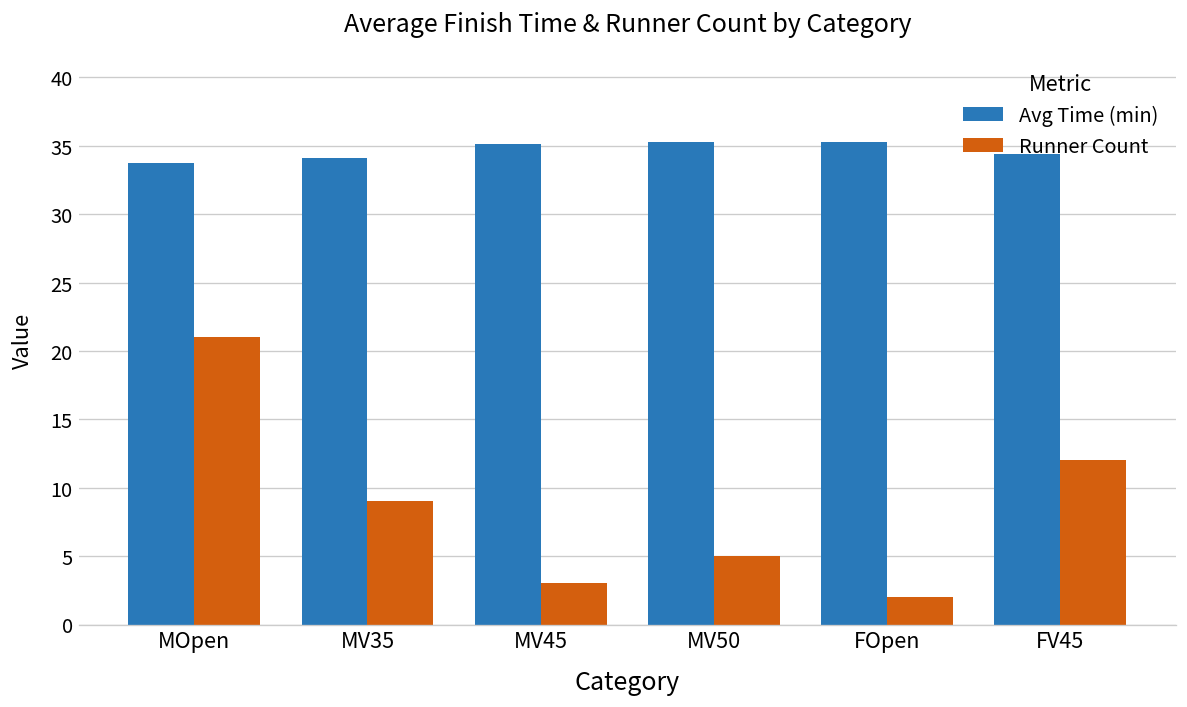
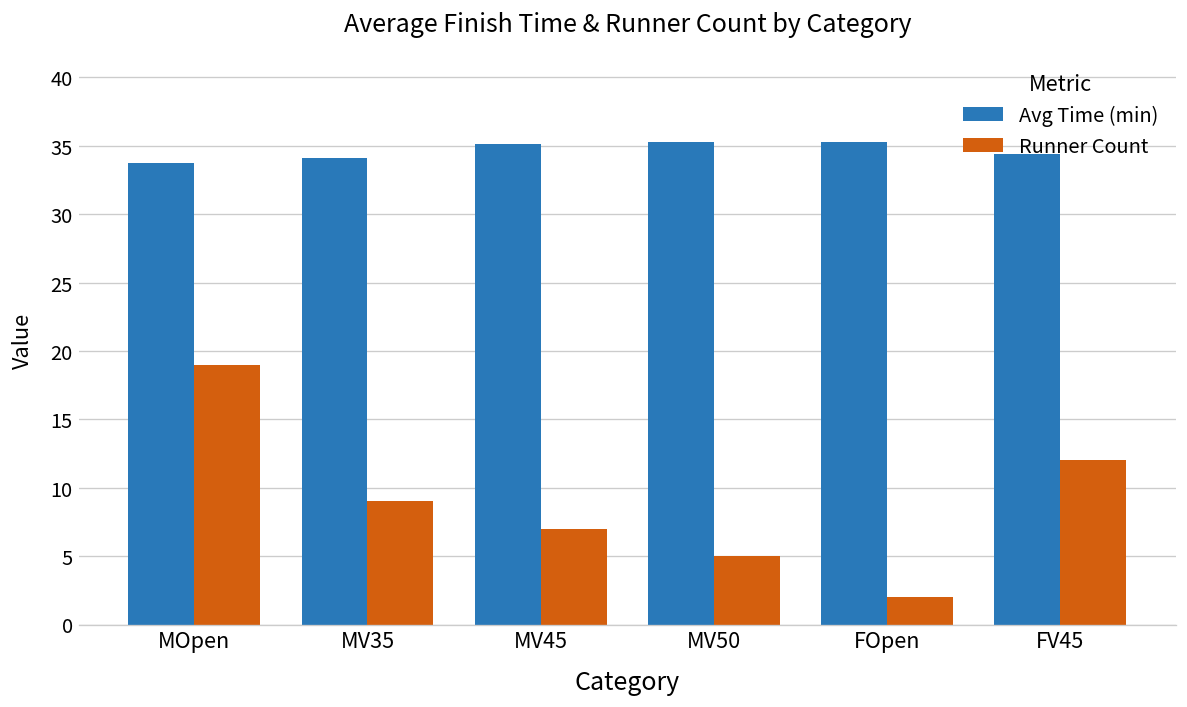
Runner Count, MOpen: 21 -> 19
Runner Count, MV45: 3 -> 7
